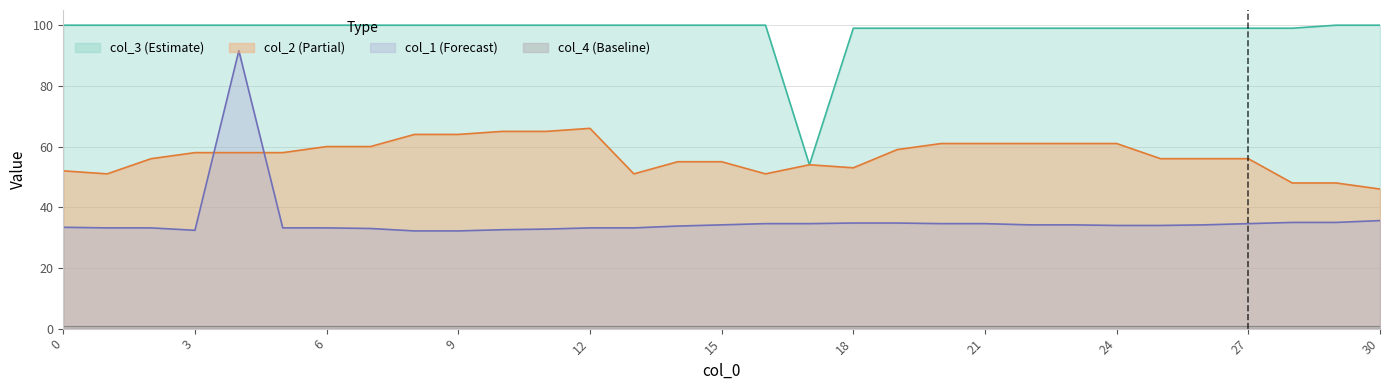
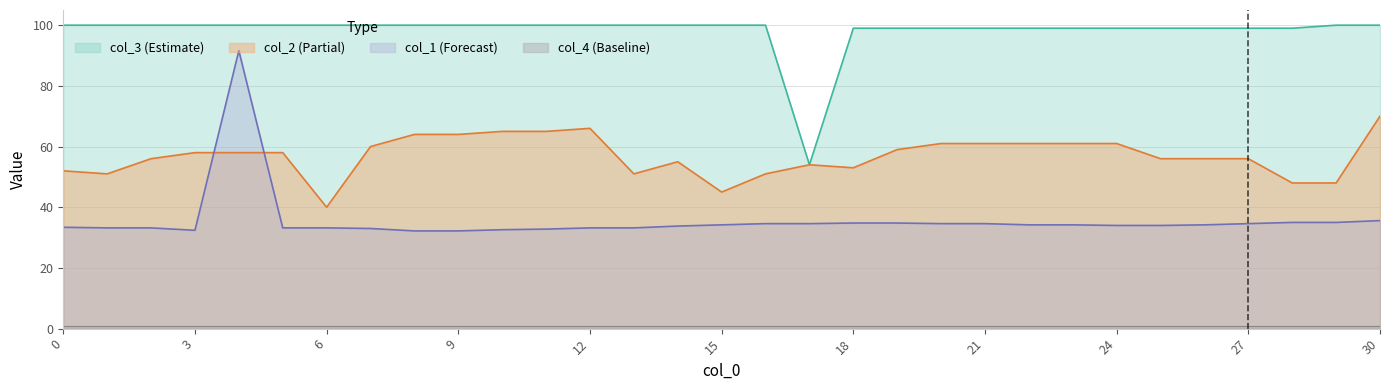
col_2 (Partial), 6: 60 -> 40
col_2 (Partial), 15: 55 -> 45
col_2 (Partial), 30: 46 -> 70
